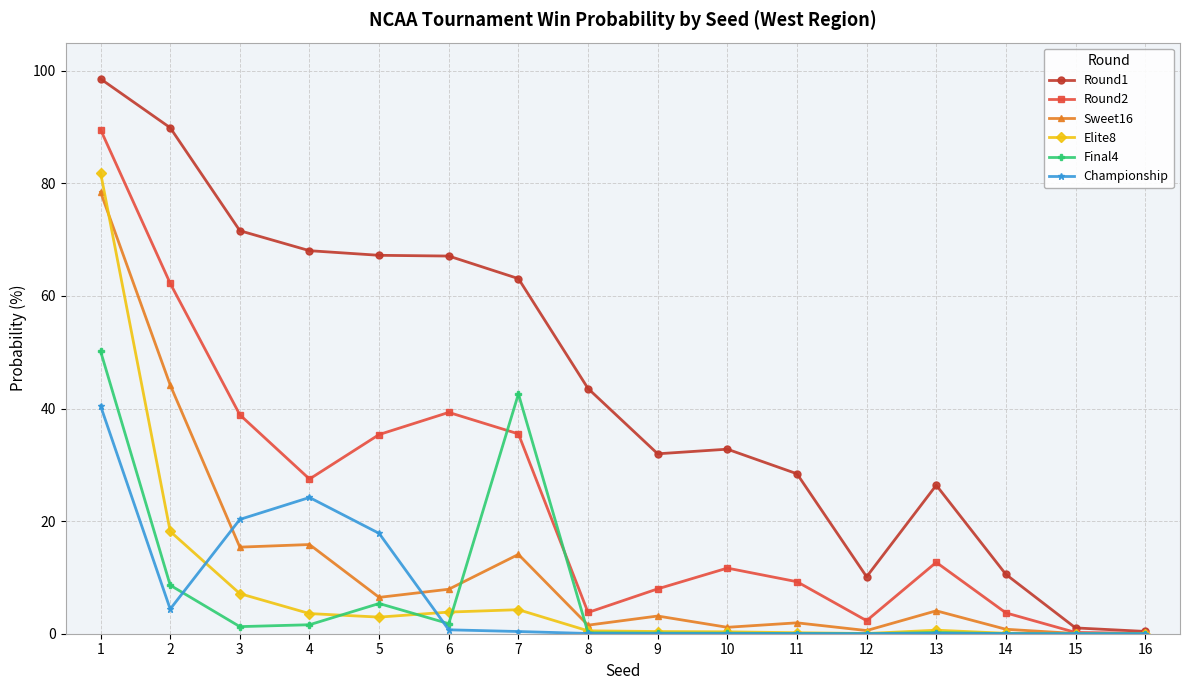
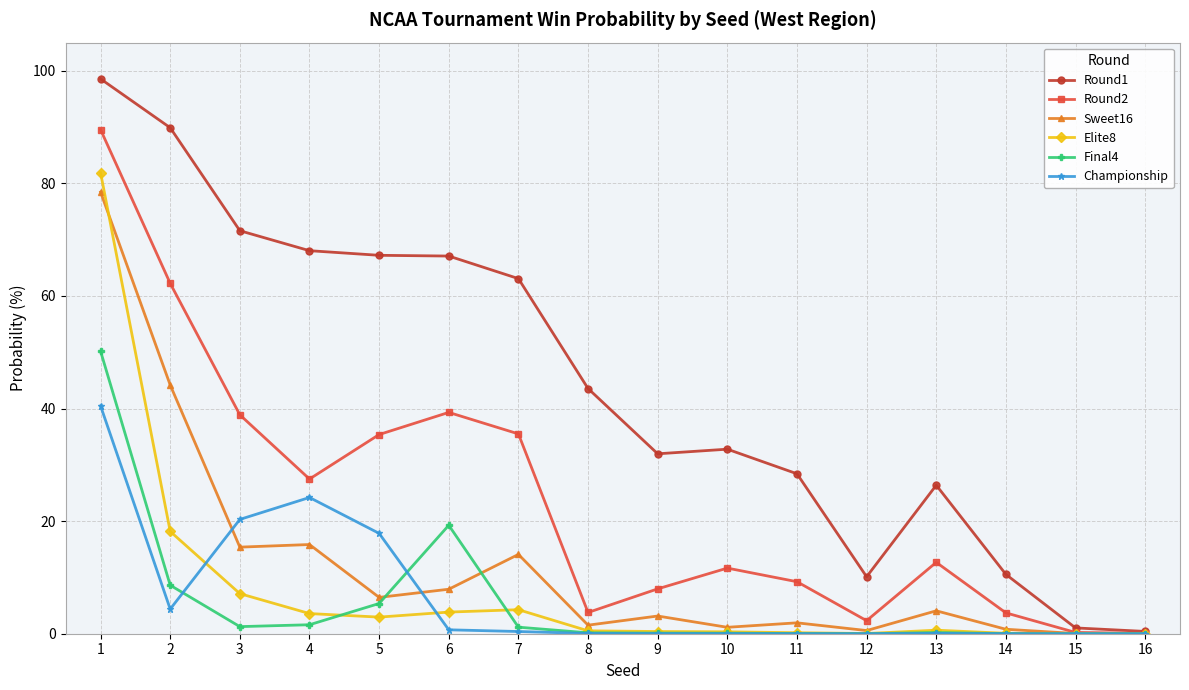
Final4, 6: 2 -> 19
Final4, 7: 43 -> 1
